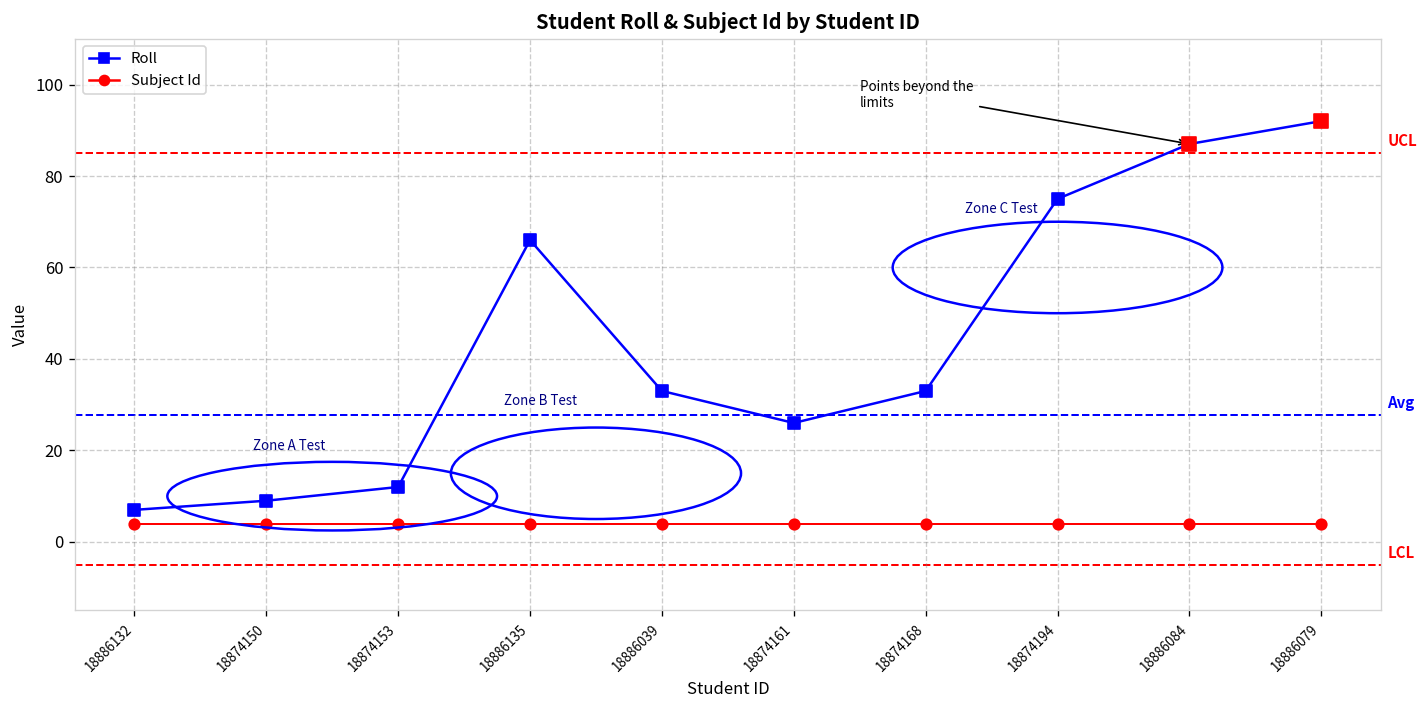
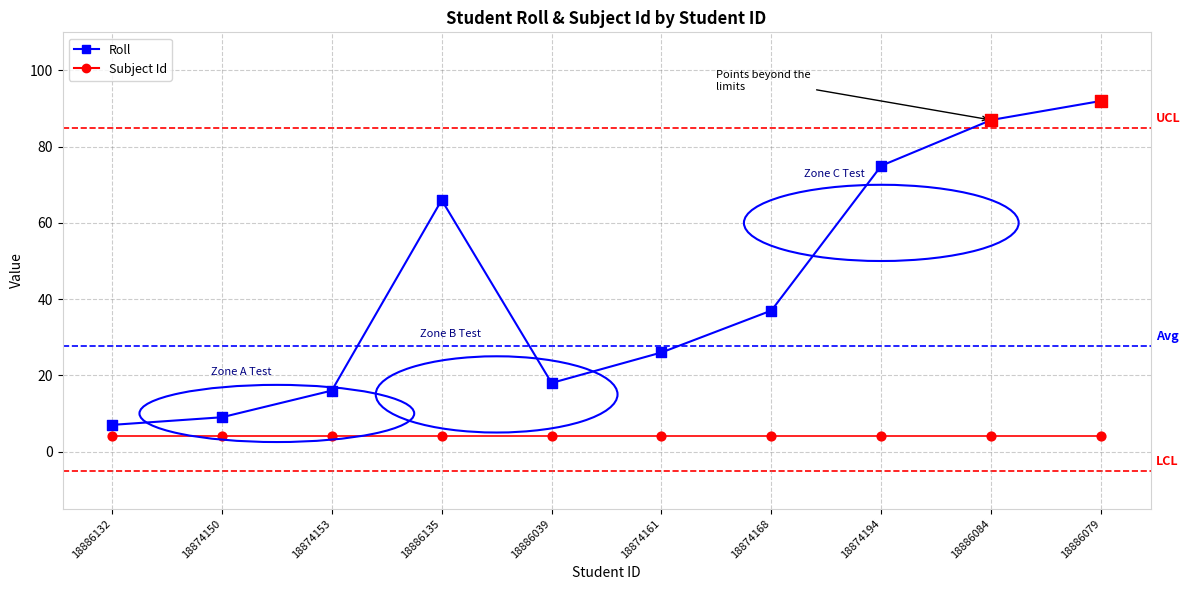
Roll, 18874153: 12 -> 16
Roll, 18886039: 33 -> 18
Roll, 18874168: 33 -> 37
